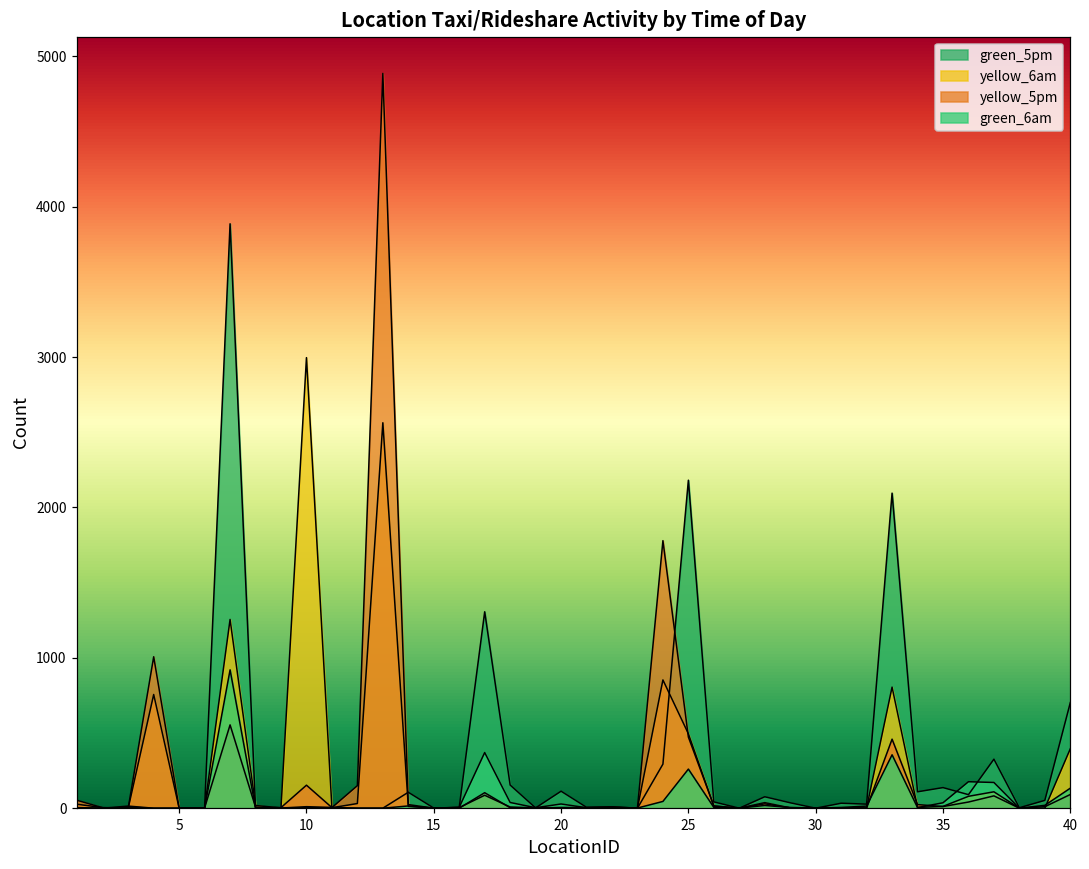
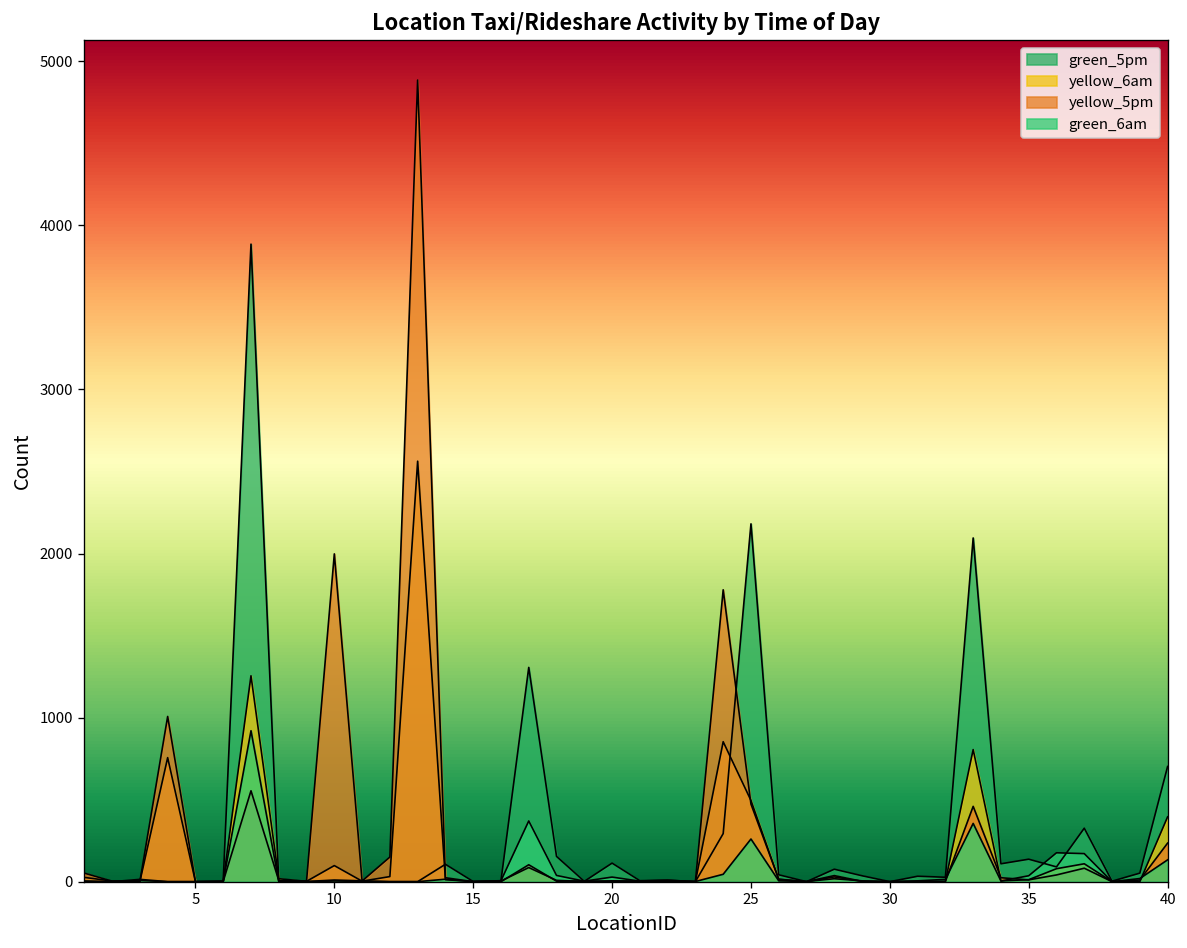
yellow_6am, 10: 3000 -> 100
yellow_5pm, 10: 150 -> 2000
yellow_5pm, 40: 90 -> 240
